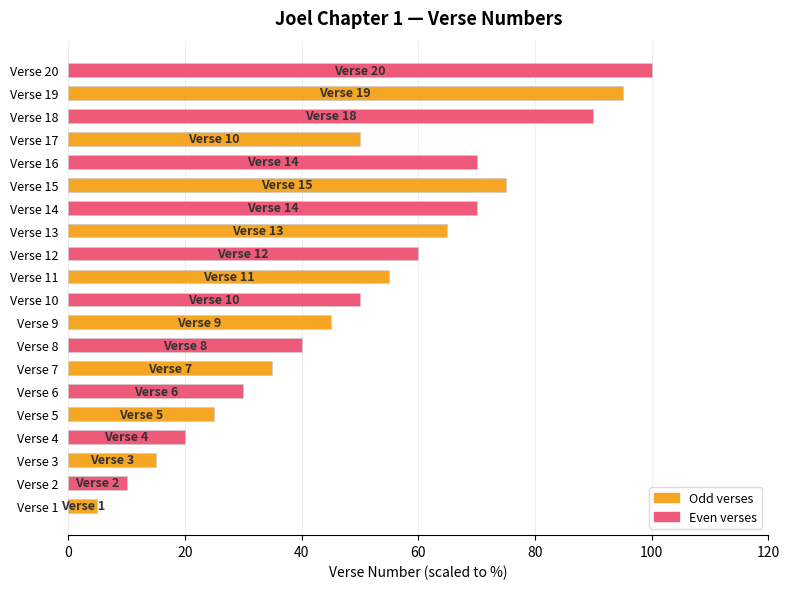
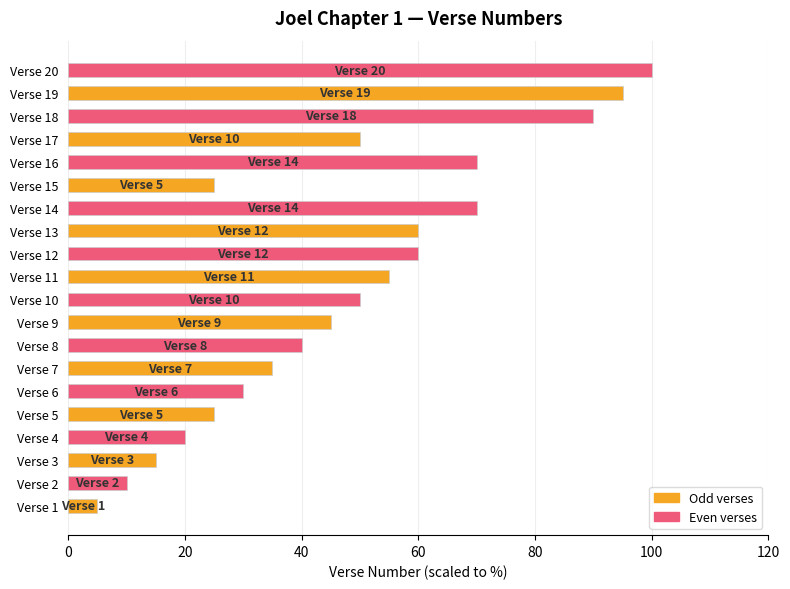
Verse 15: 15 -> 5
Verse 13: 13 -> 12
